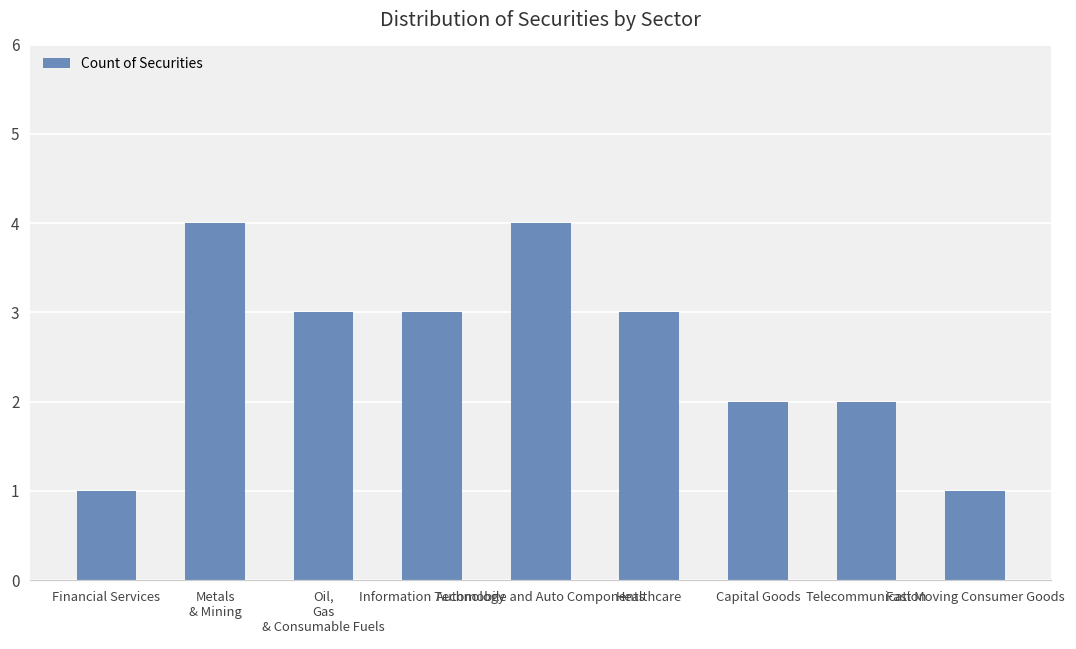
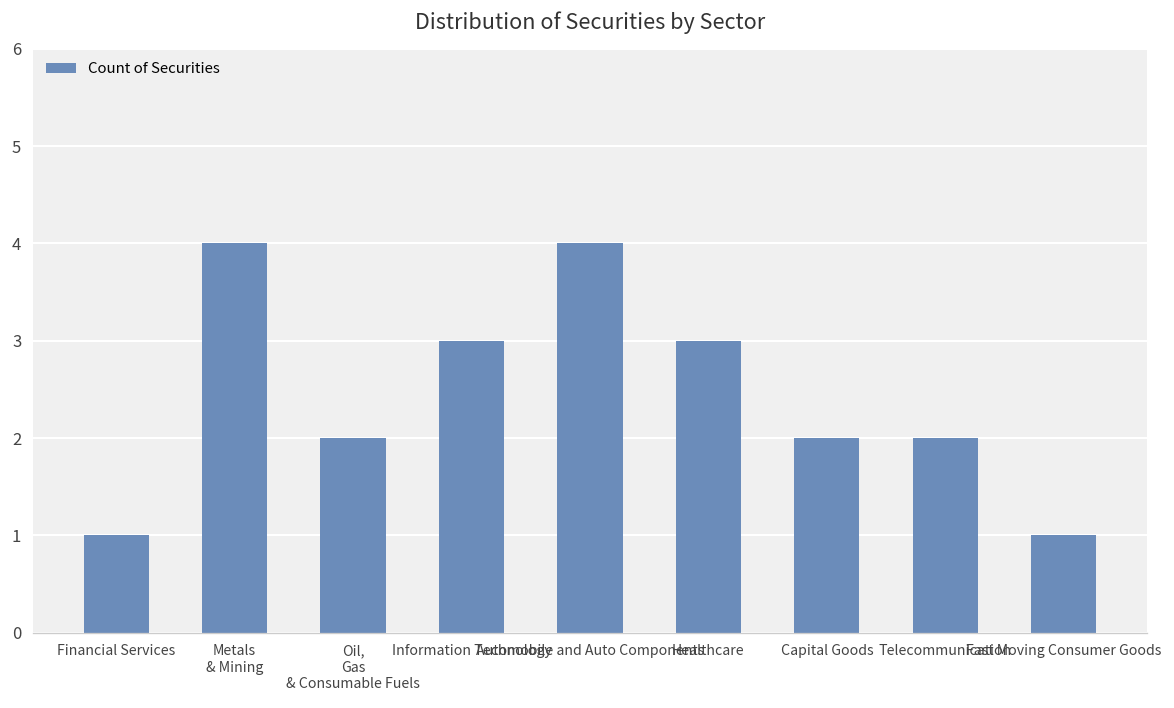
Oil, Gas & Consumable Fuels: 3 -> 2
